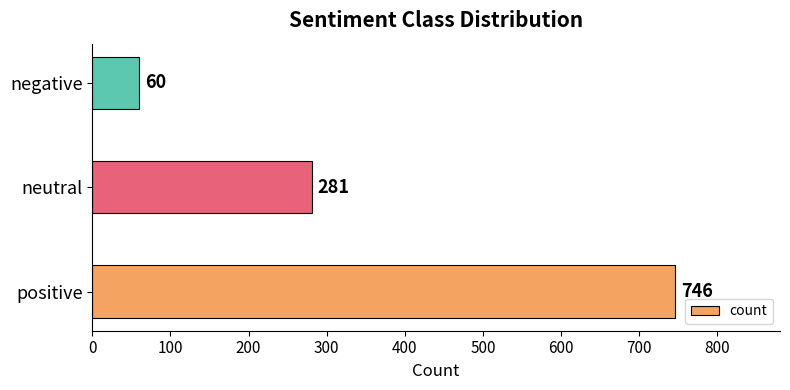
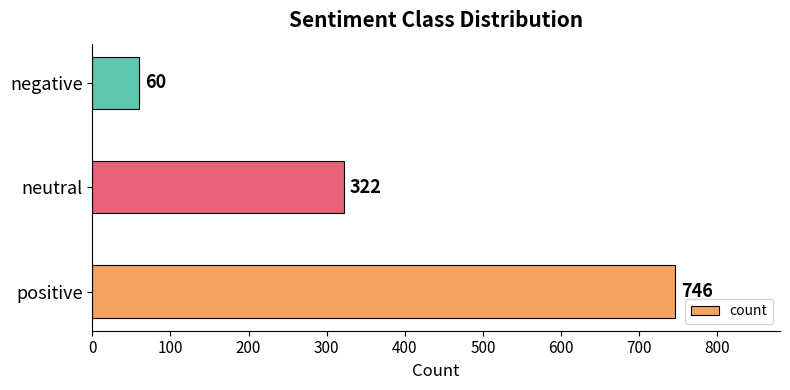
neutral: 281 -> 322
